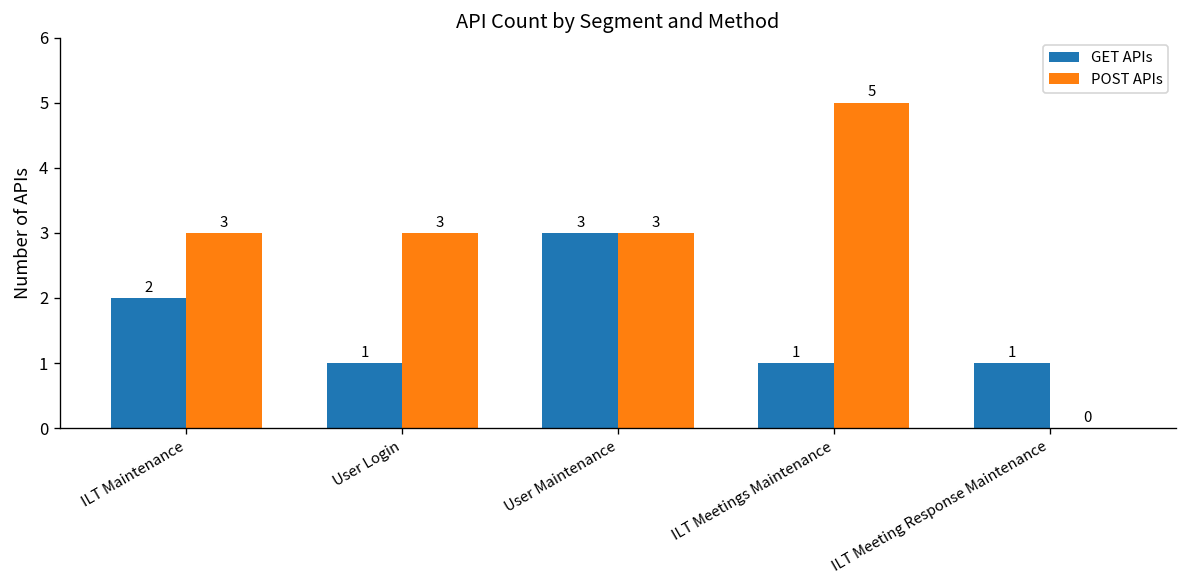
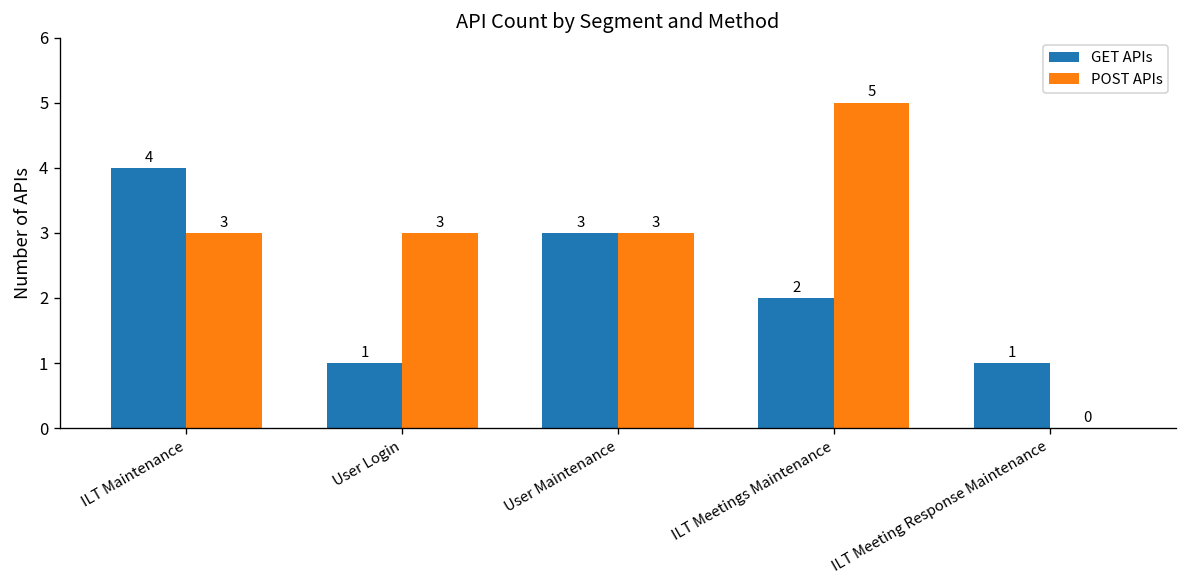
GET APIs, ILT Maintenance: 2 -> 4
GET APIs, ILT Meetings Maintenance: 1 -> 2
